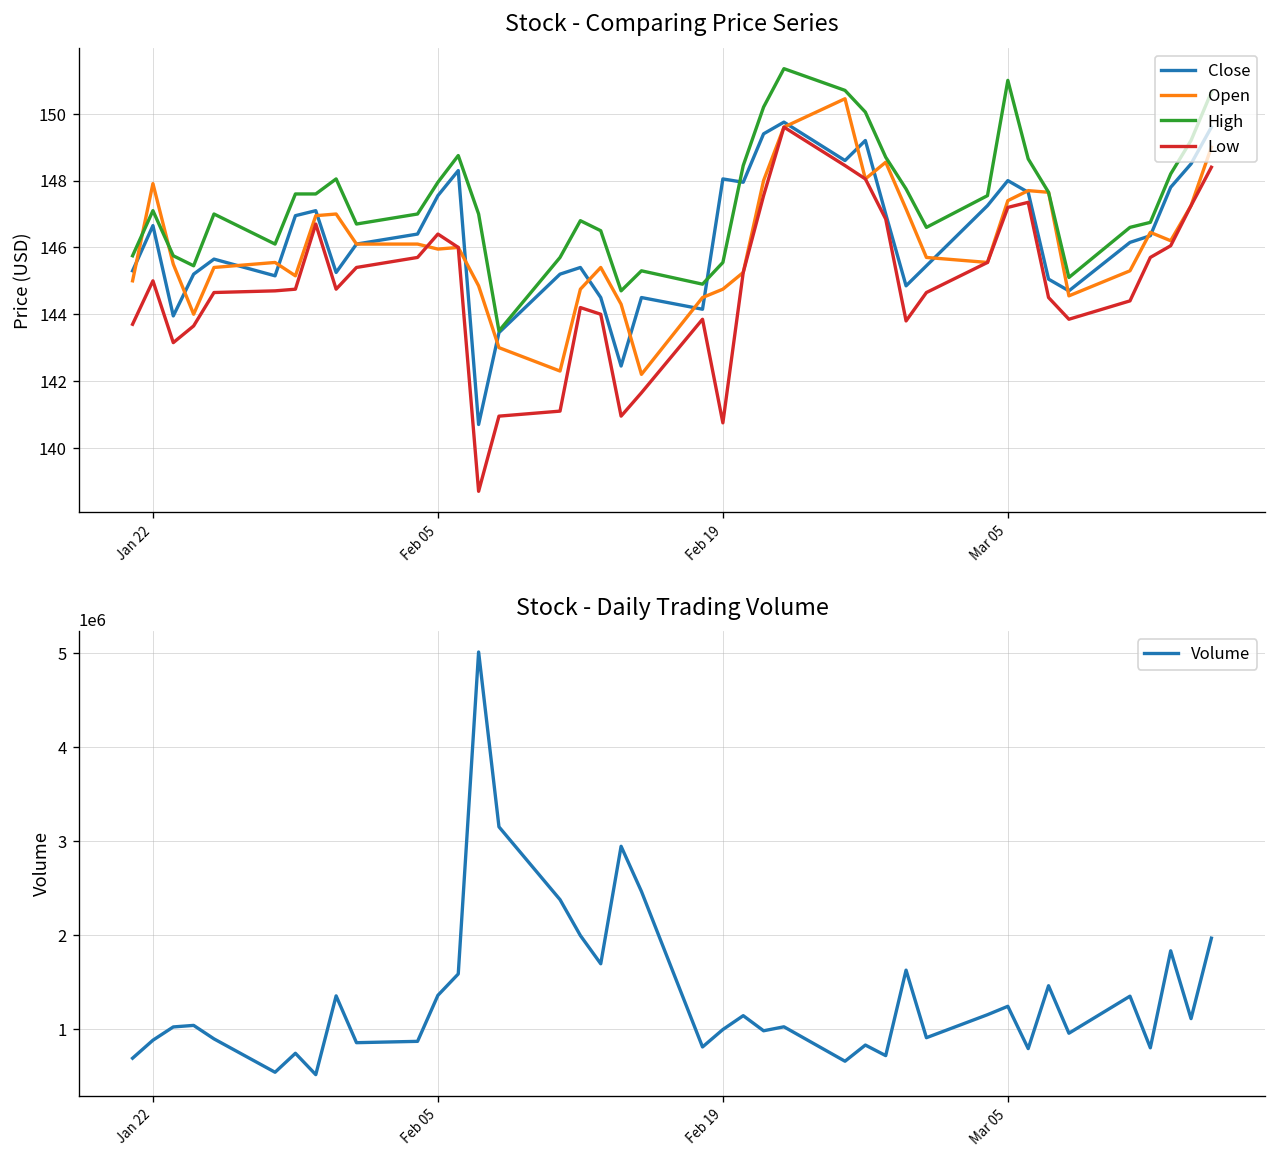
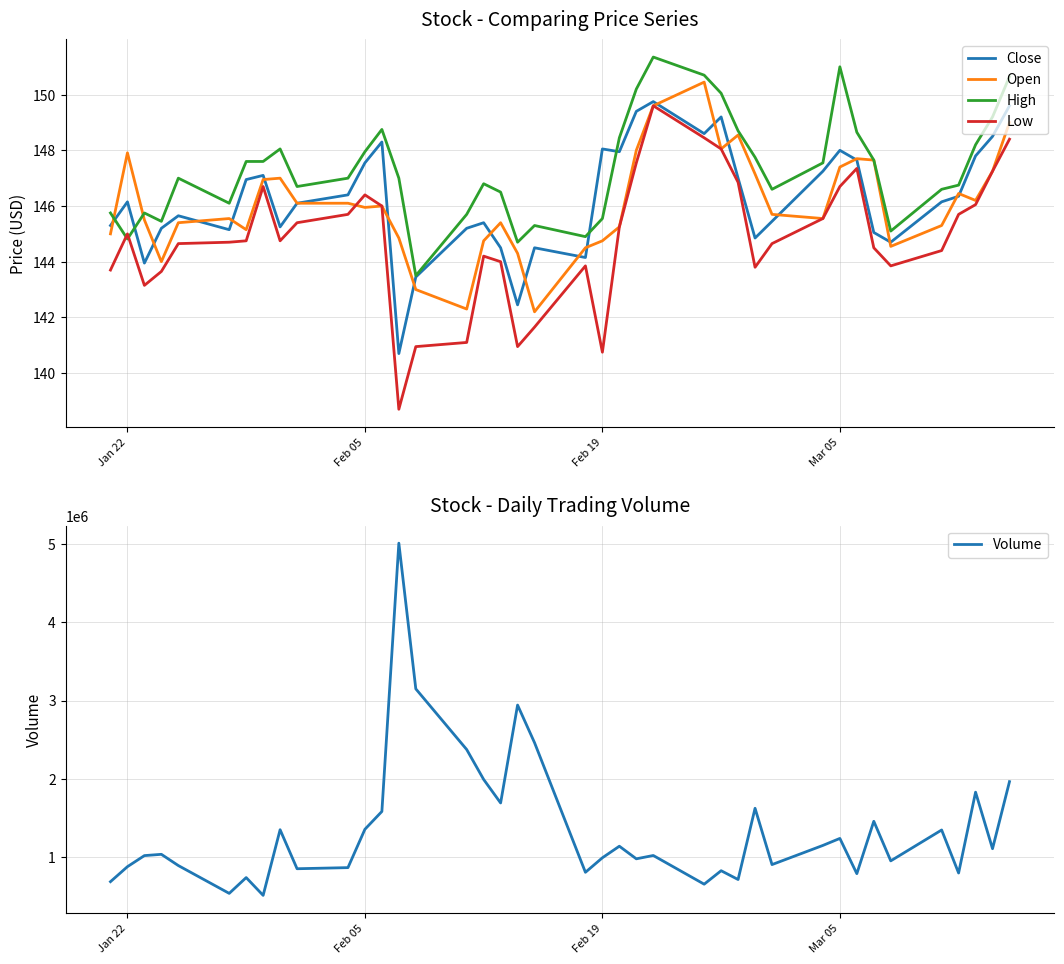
Stock - Comparing Price Series, Close, Jan 22: 146.7 -> 146.1
Stock - Comparing Price Series, High, Jan 22: 147.1 -> 144.8
Stock - Comparing Price Series, Low, Mar 05: 147.2 -> 146.7
